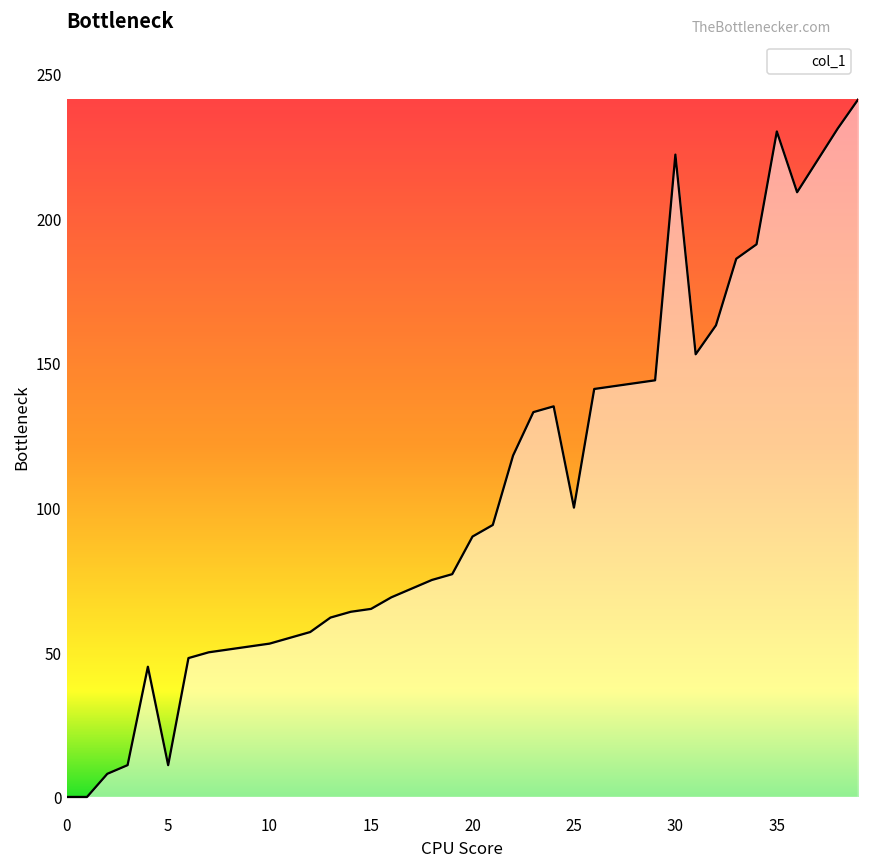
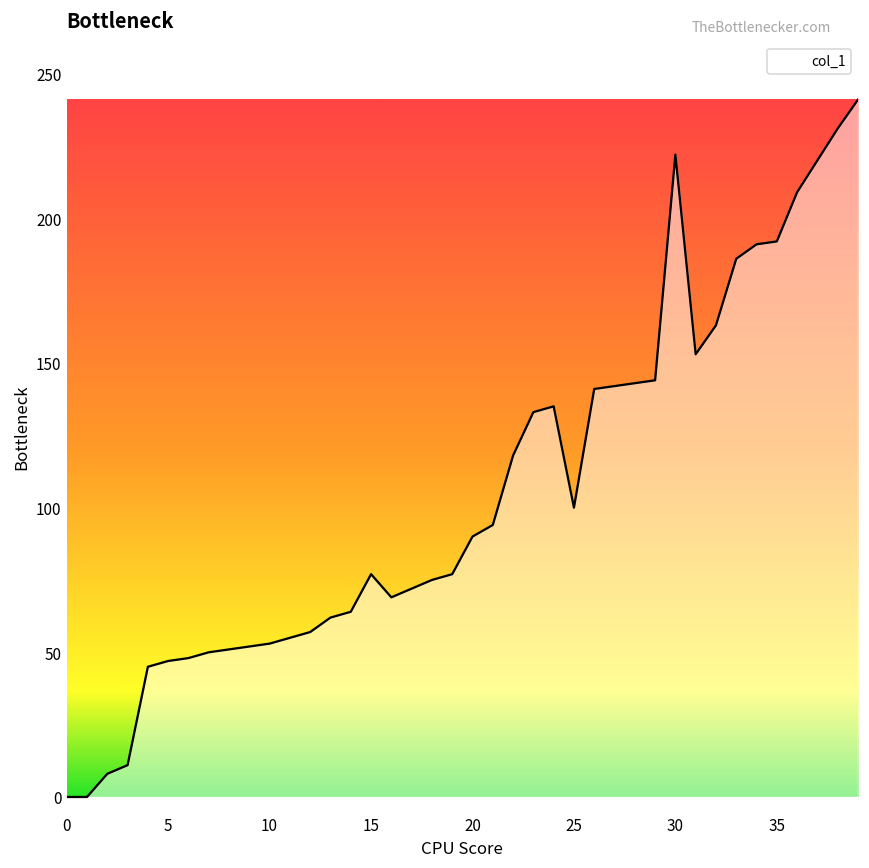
5: 11 -> 47
15: 65 -> 77
35: 230 -> 192
